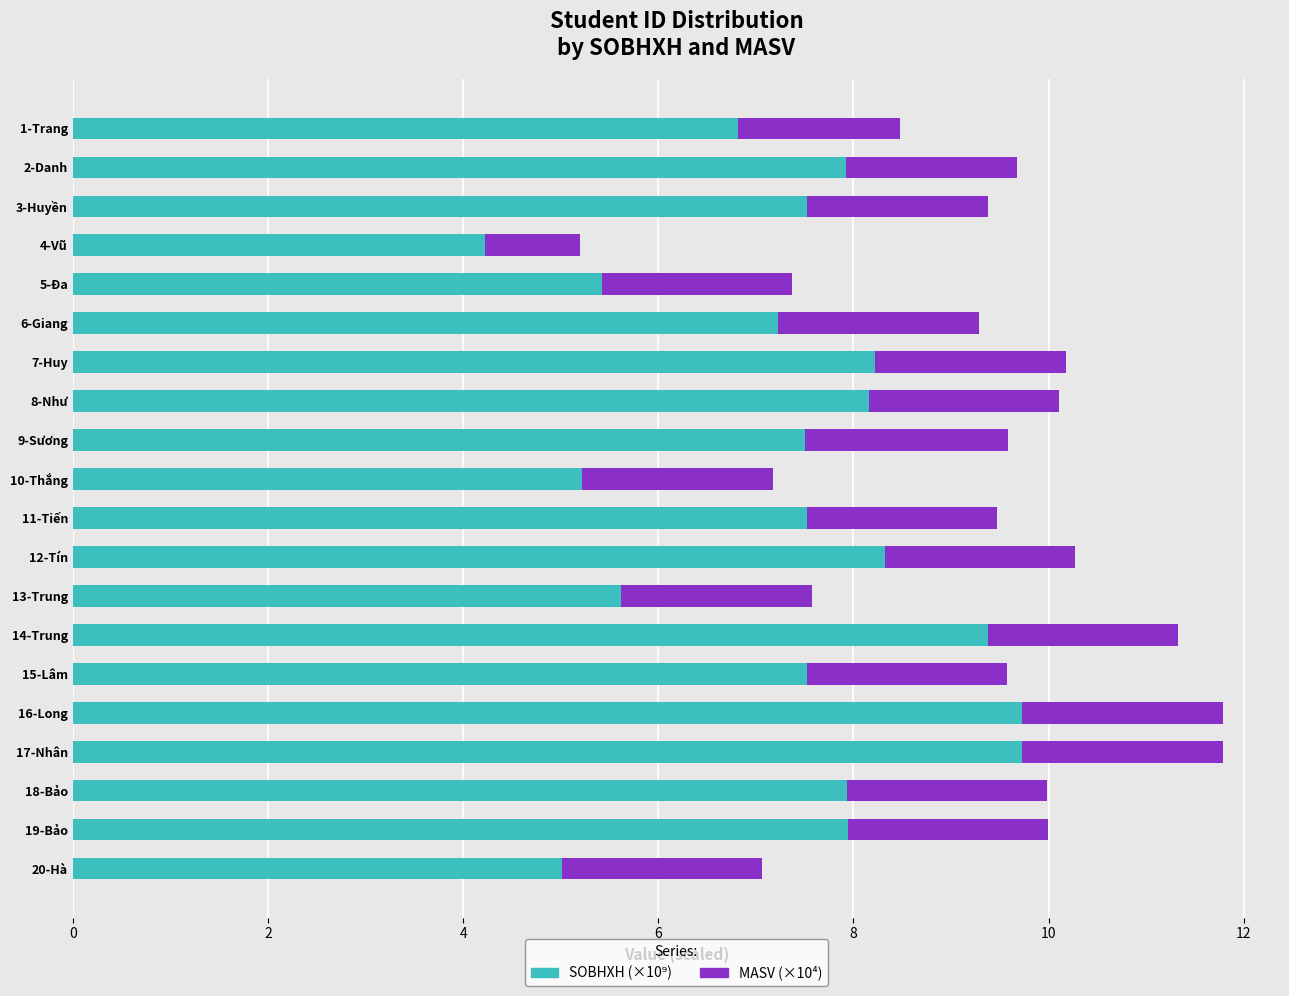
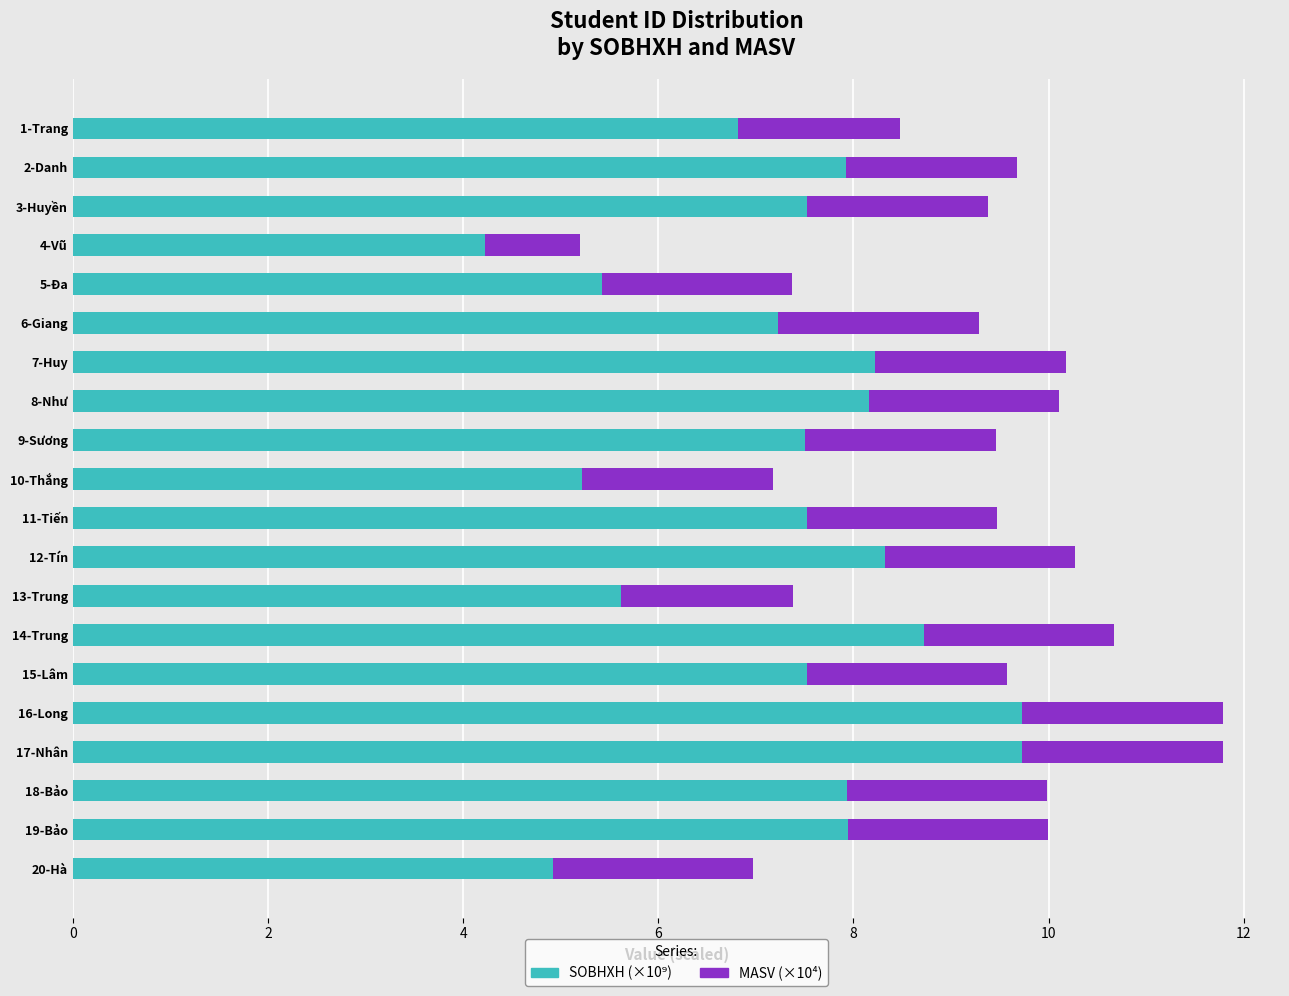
MASV (×10⁴), 9-Sương: 2.1 -> 2.0
MASV (×10⁴), 13-Trung: 2.0 -> 1.8
SOBHXH (×10⁹), 14-Trung: 9.4 -> 8.7
SOBHXH (×10⁹), 20-Hà: 5.0 -> 4.9
